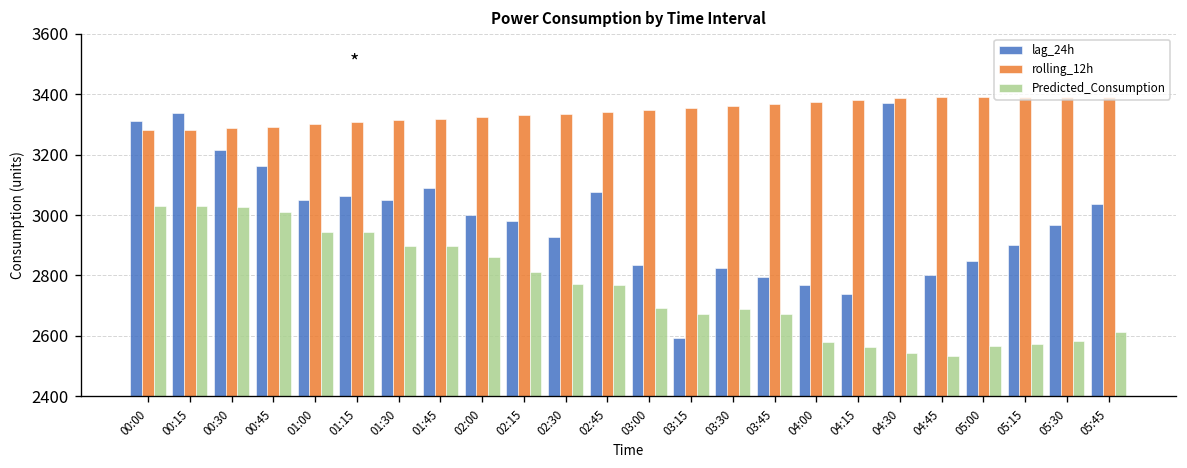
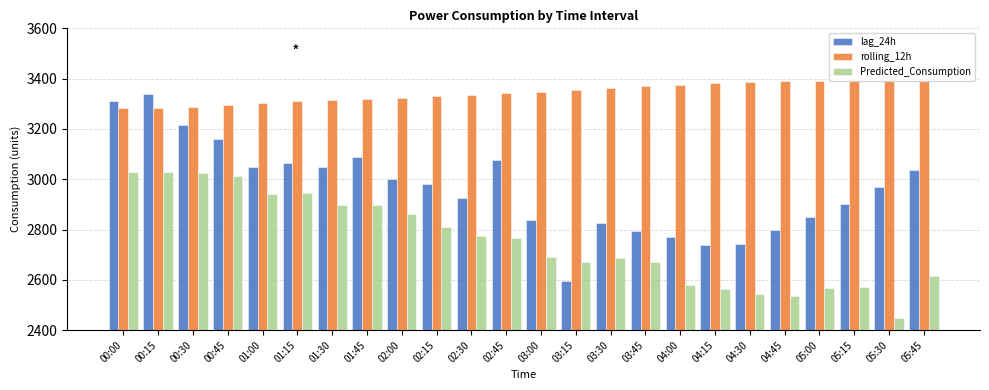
lag_24h, 04:30: 3370 -> 2740
Predicted_Consumption, 05:30: 2580 -> 2450
